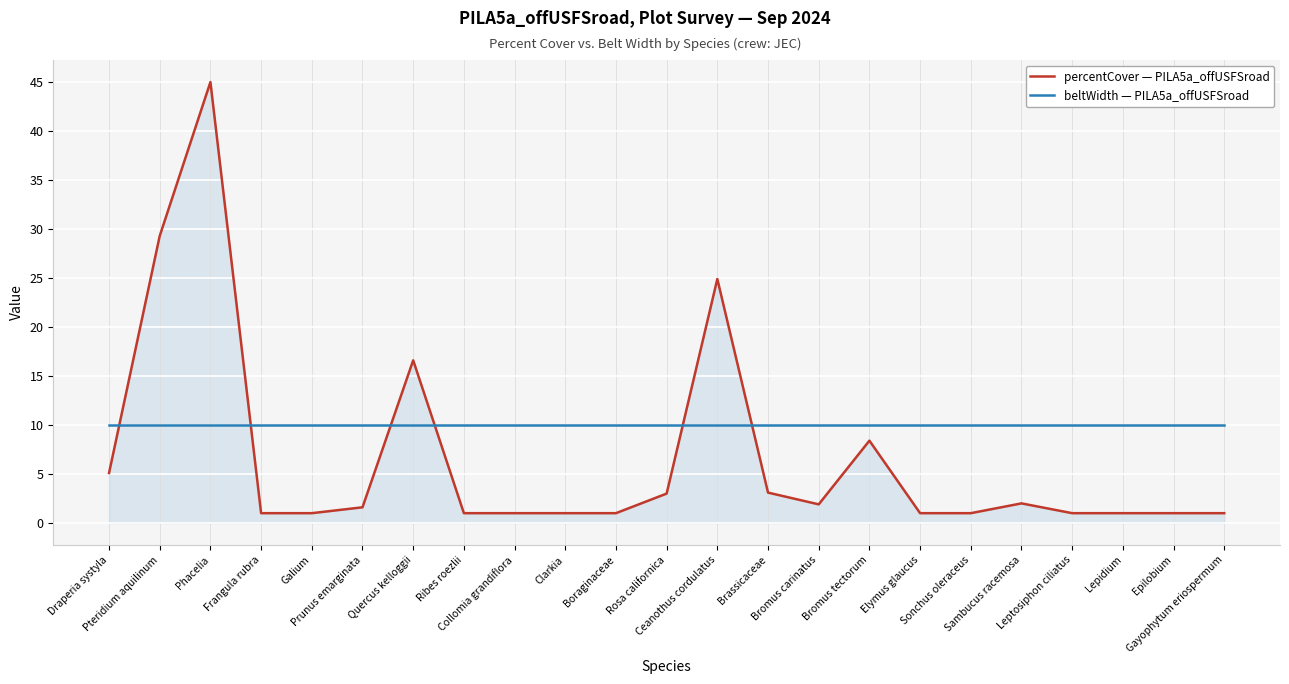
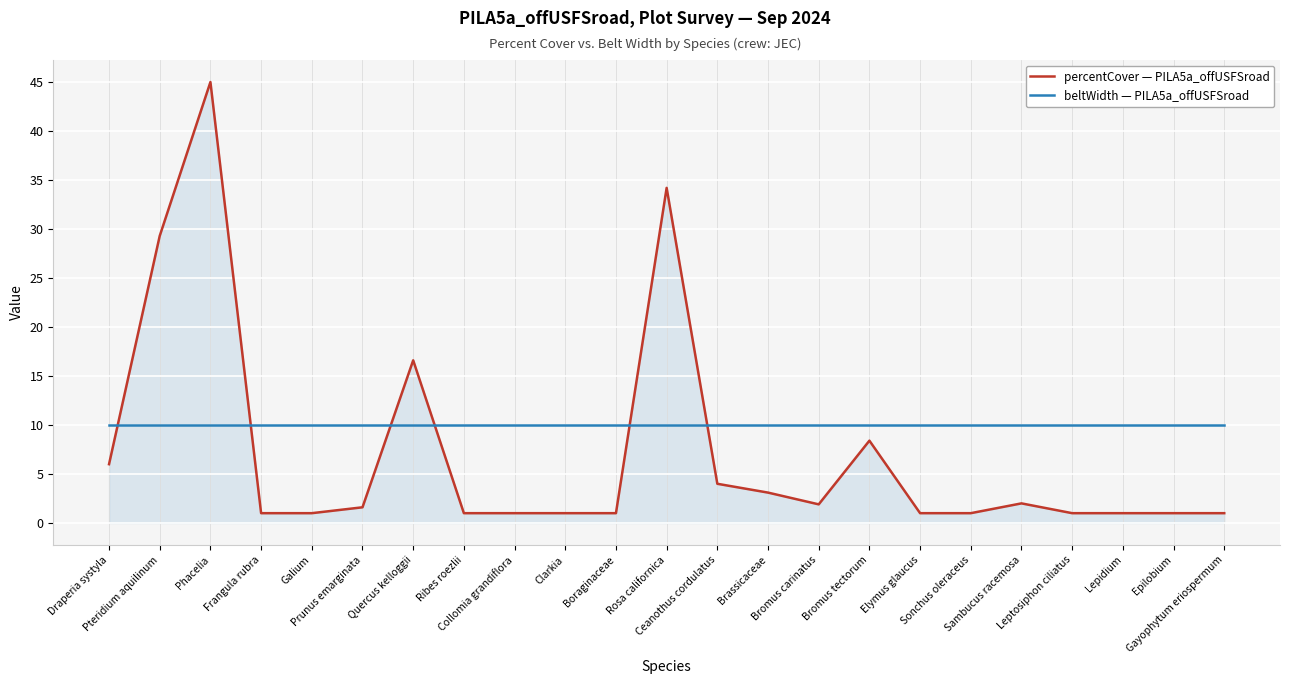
percentCover — PILA5a_offUSFSroad, Draperia systyla: 5 -> 6
percentCover — PILA5a_offUSFSroad, Rosa californica: 3 -> 34
percentCover — PILA5a_offUSFSroad, Ceanothus cordulatus: 25 -> 4
